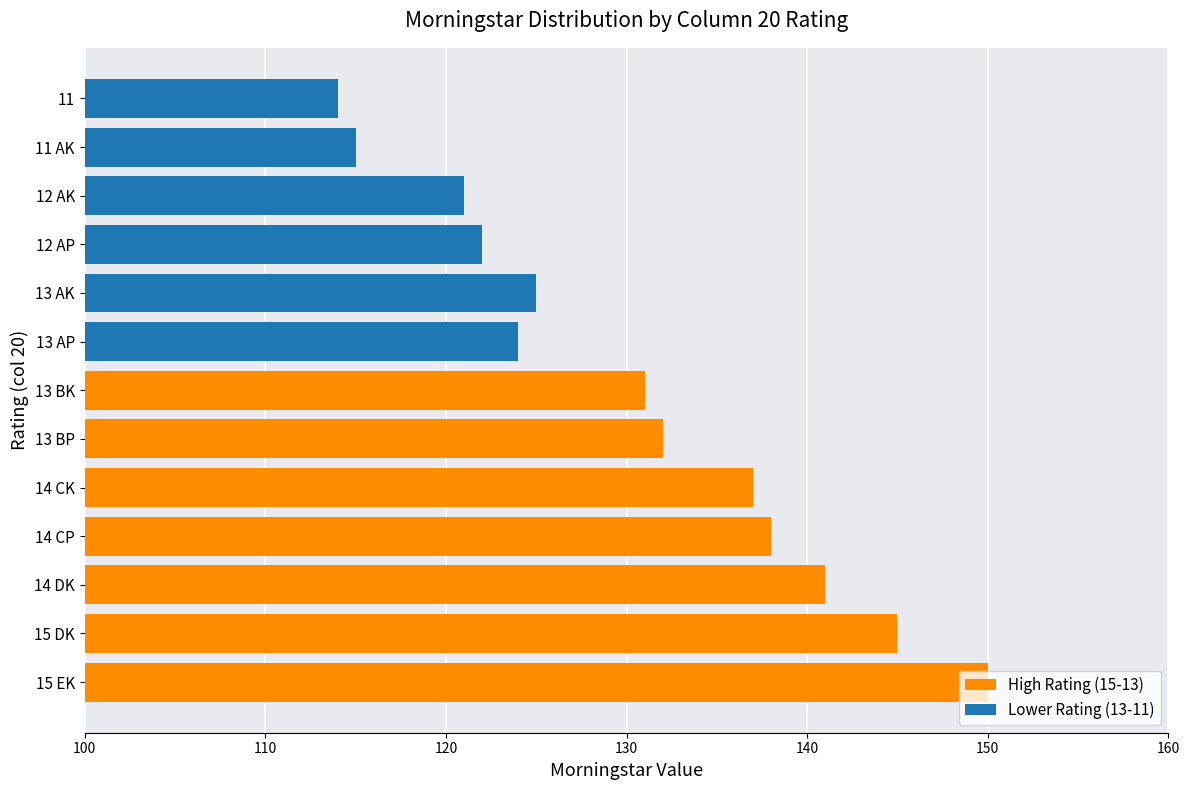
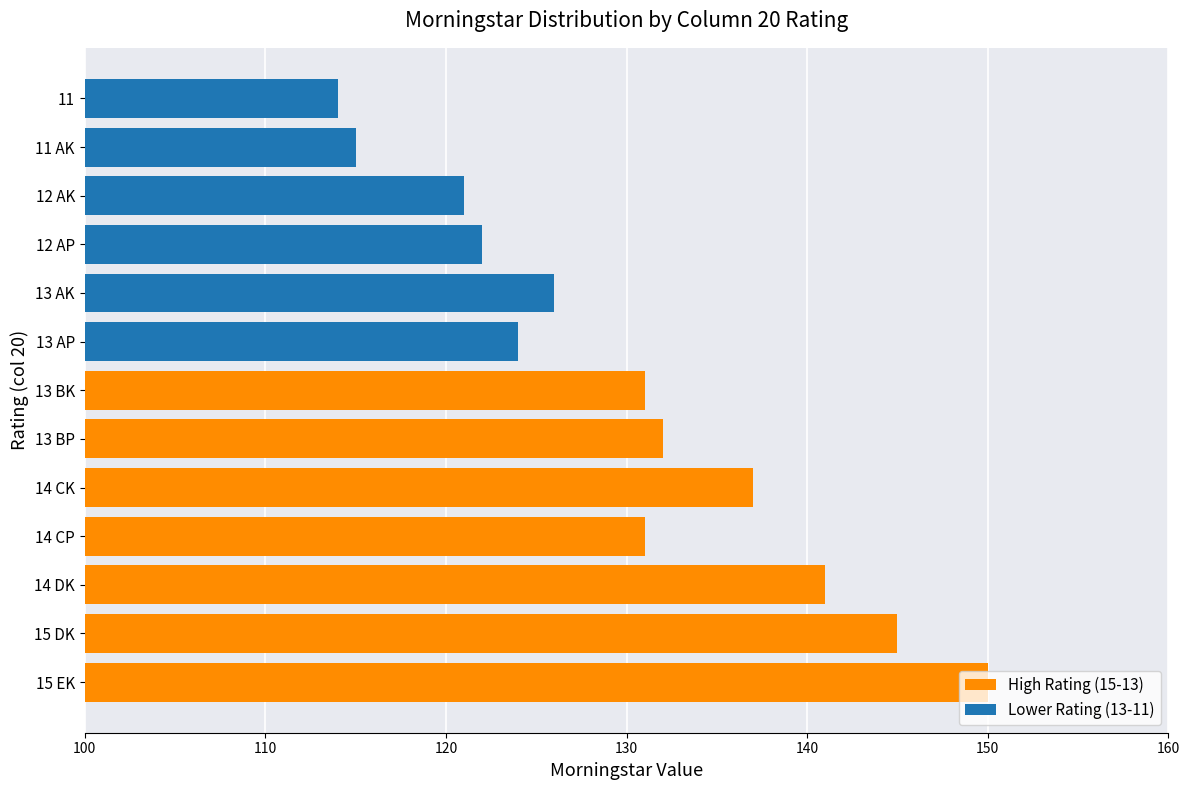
Lower Rating (13-11), 13 AK: 125 -> 126
High Rating (15-13), 14 CP: 138 -> 131
